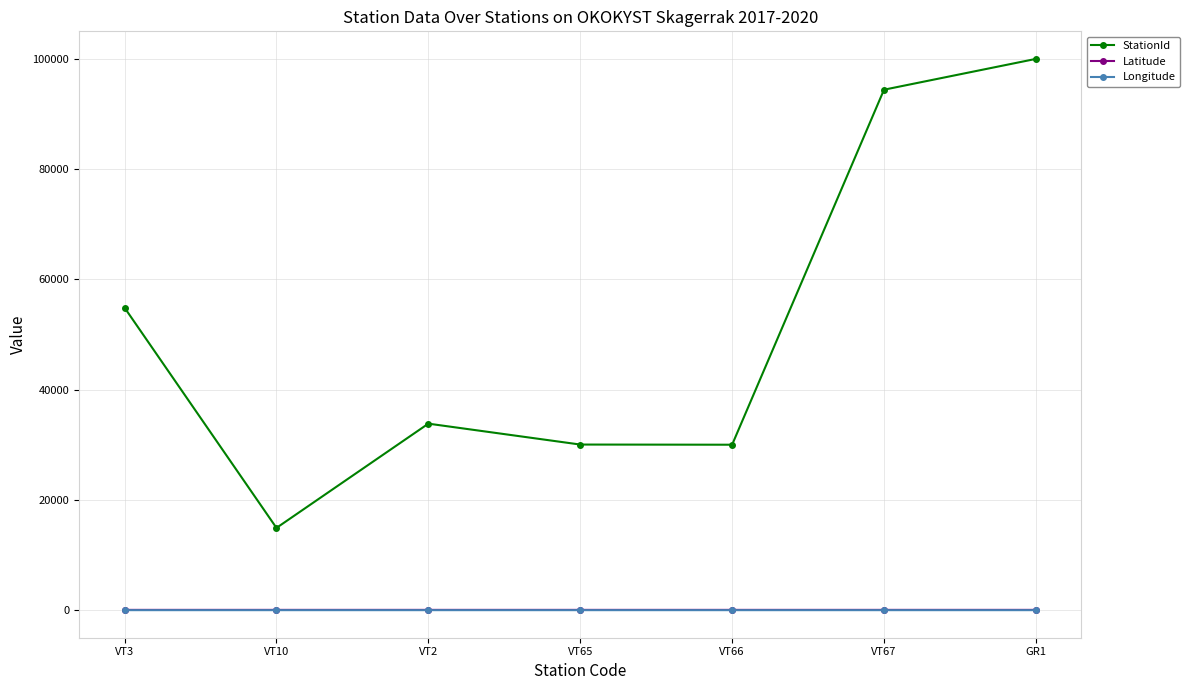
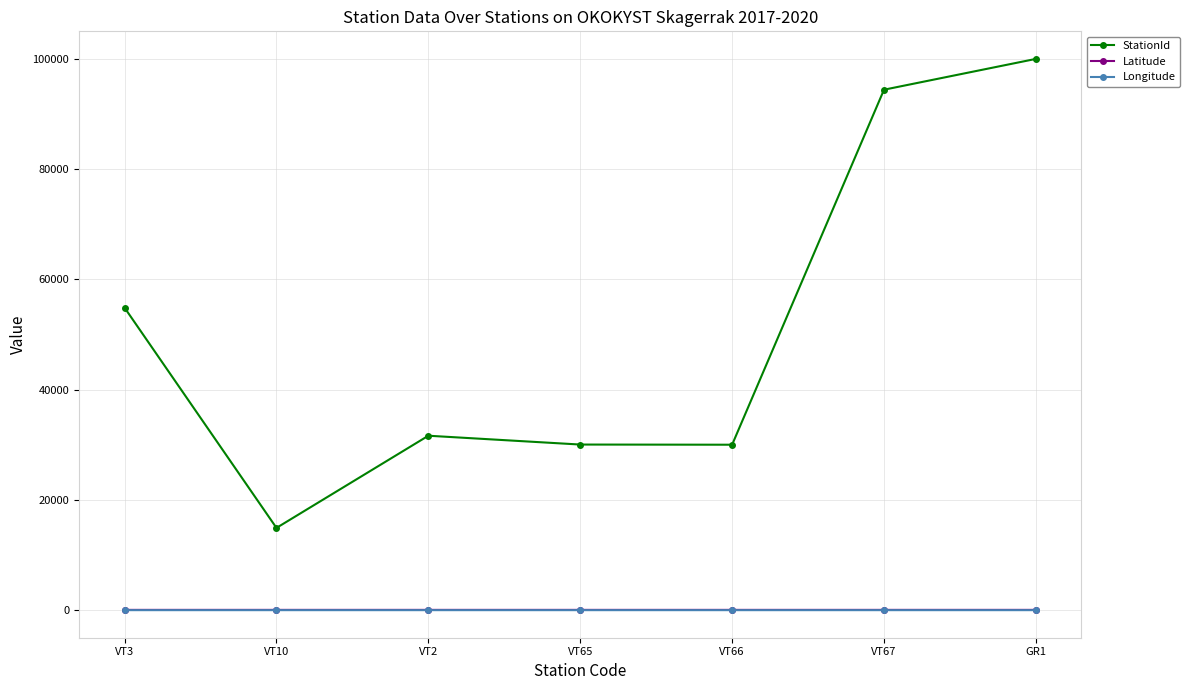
StationId, VT2: 34000 -> 32000
